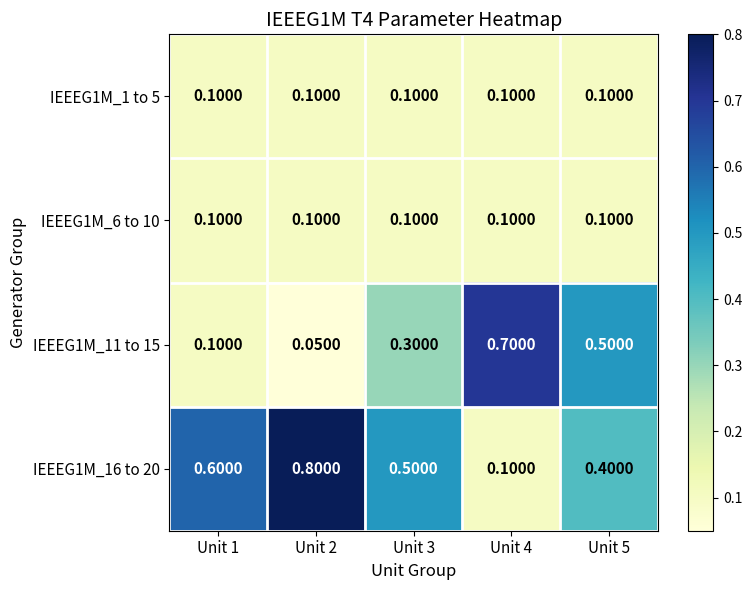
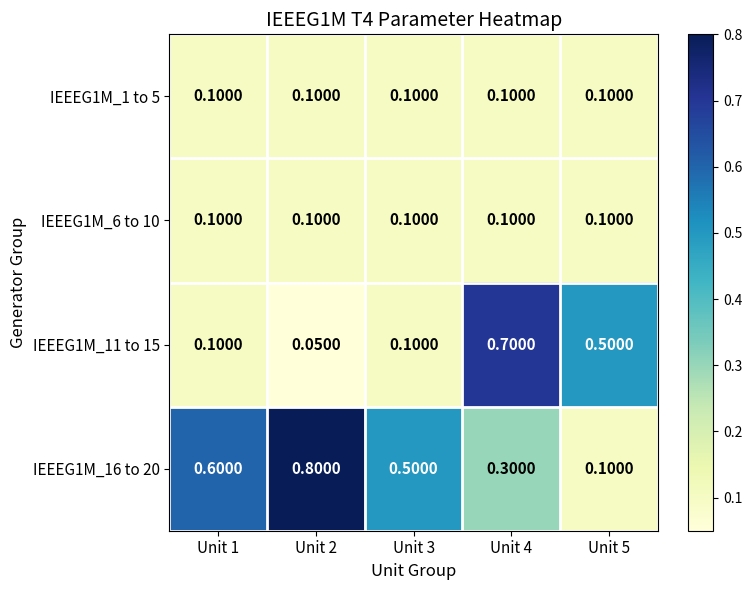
IEEEG1M_11 to 15, Unit 3: 0.3000 -> 0.1000
IEEEG1M_16 to 20, Unit 4: 0.1000 -> 0.3000
IEEEG1M_16 to 20, Unit 5: 0.4000 -> 0.1000
